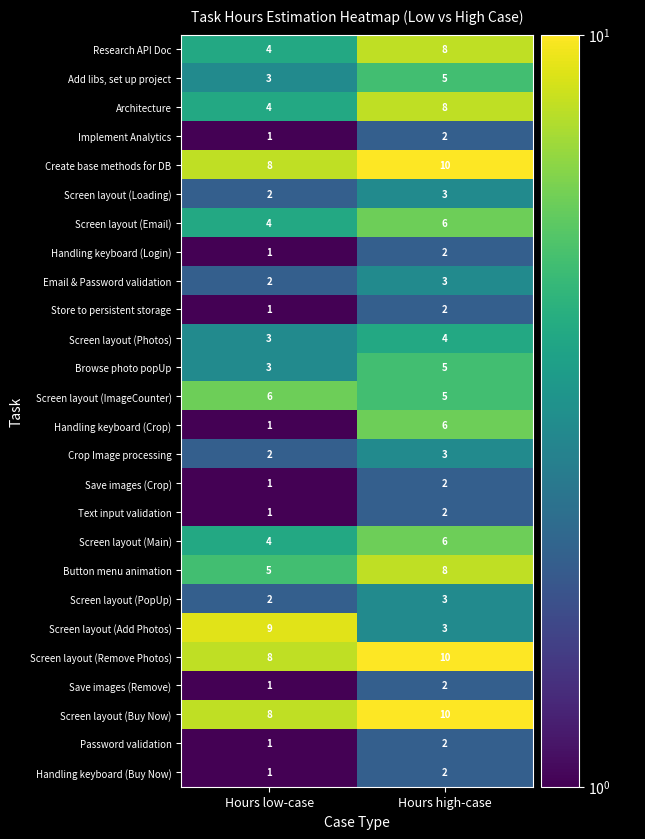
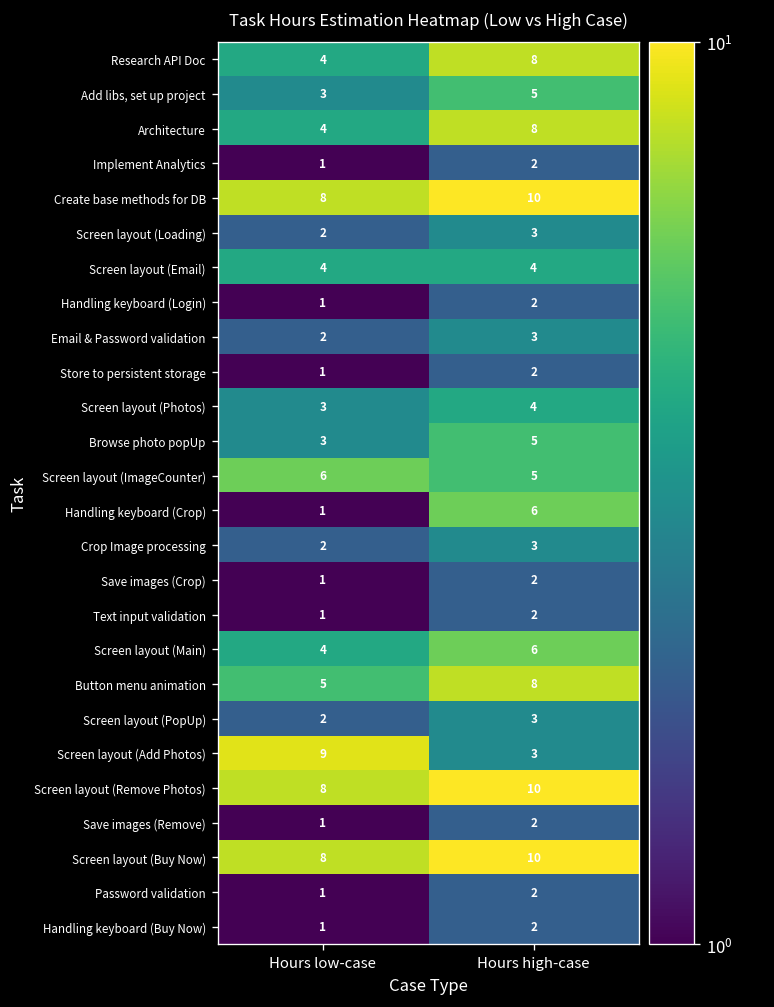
Screen layout (Email), Hours high-case: 6 -> 4
